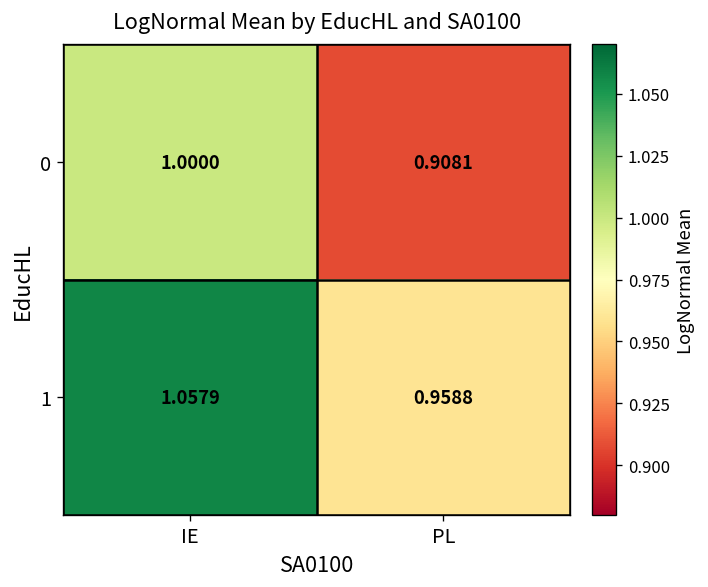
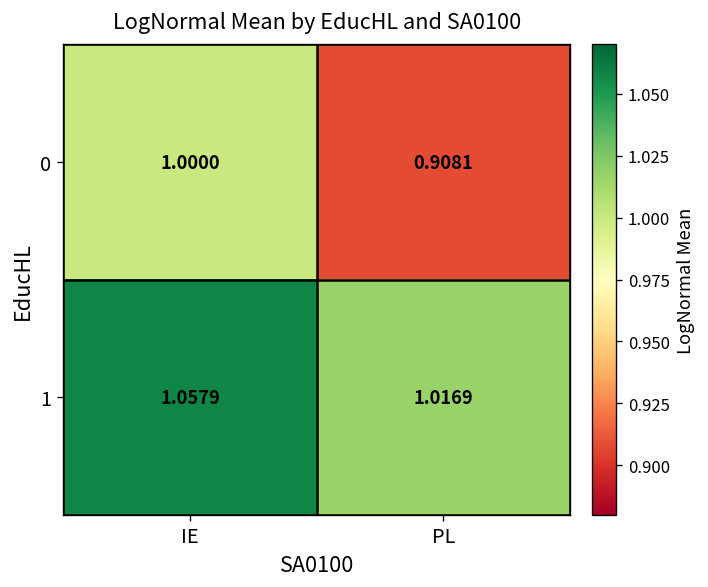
1, PL: 0.9588 -> 1.0169
